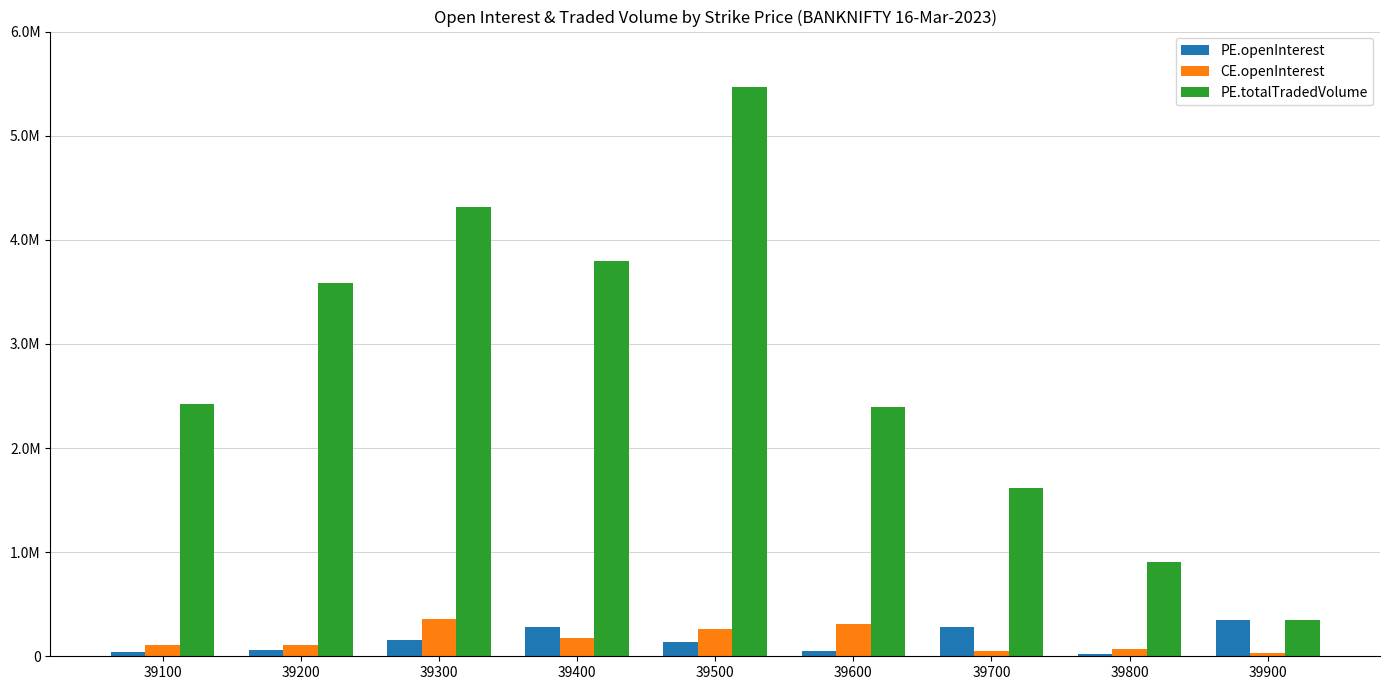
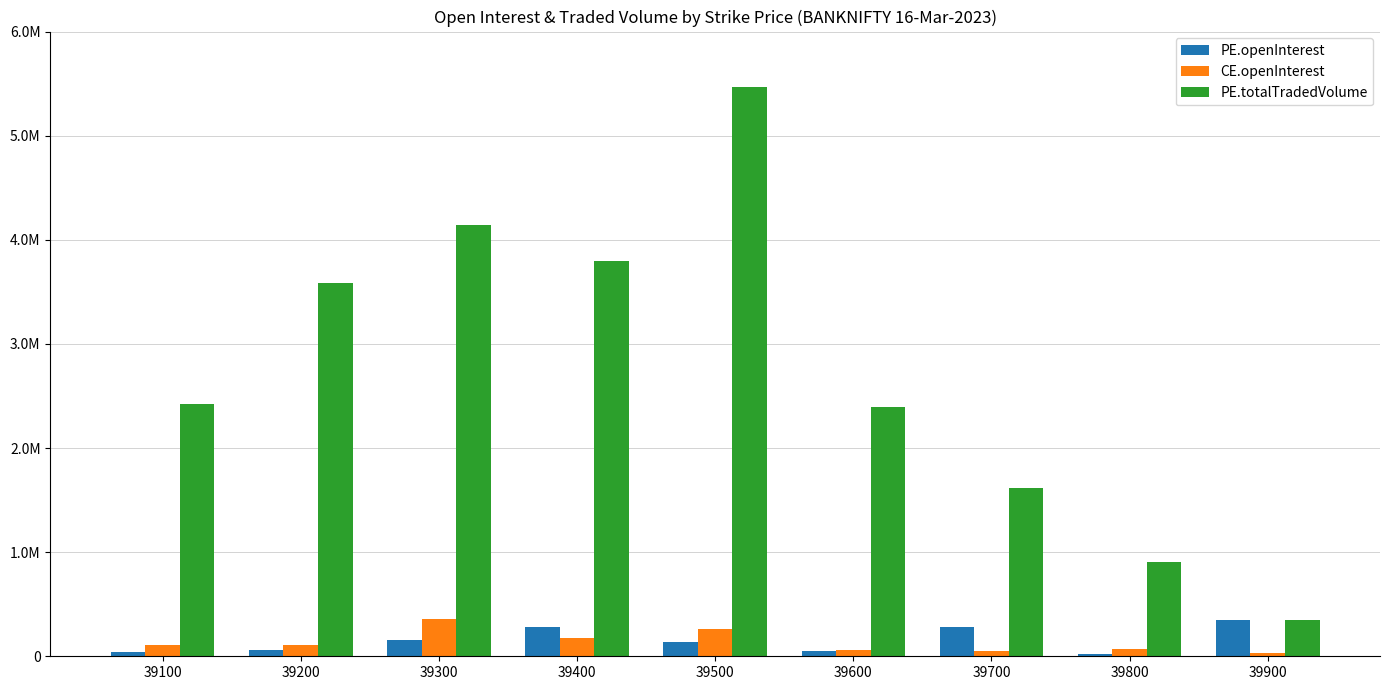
PE.totalTradedVolume, 39300: 4310000 -> 4140000
CE.openInterest, 39600: 310000 -> 60000
